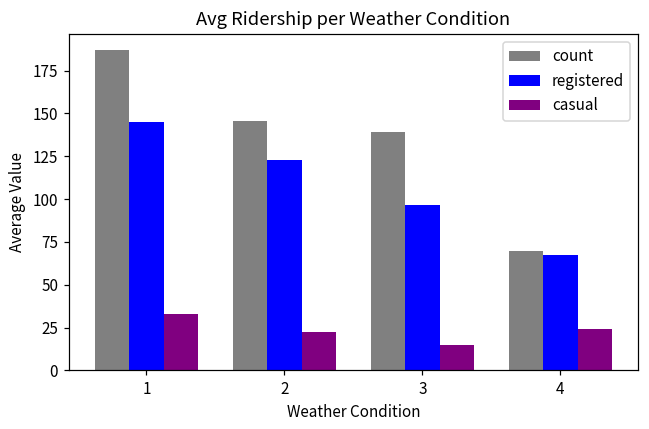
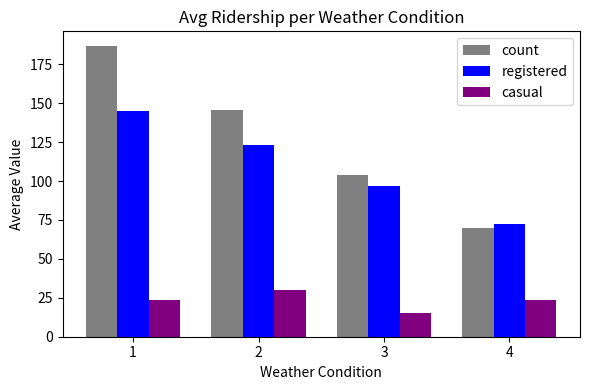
casual, 1: 33 -> 23
casual, 2: 23 -> 30
count, 3: 139 -> 104
registered, 4: 68 -> 73
